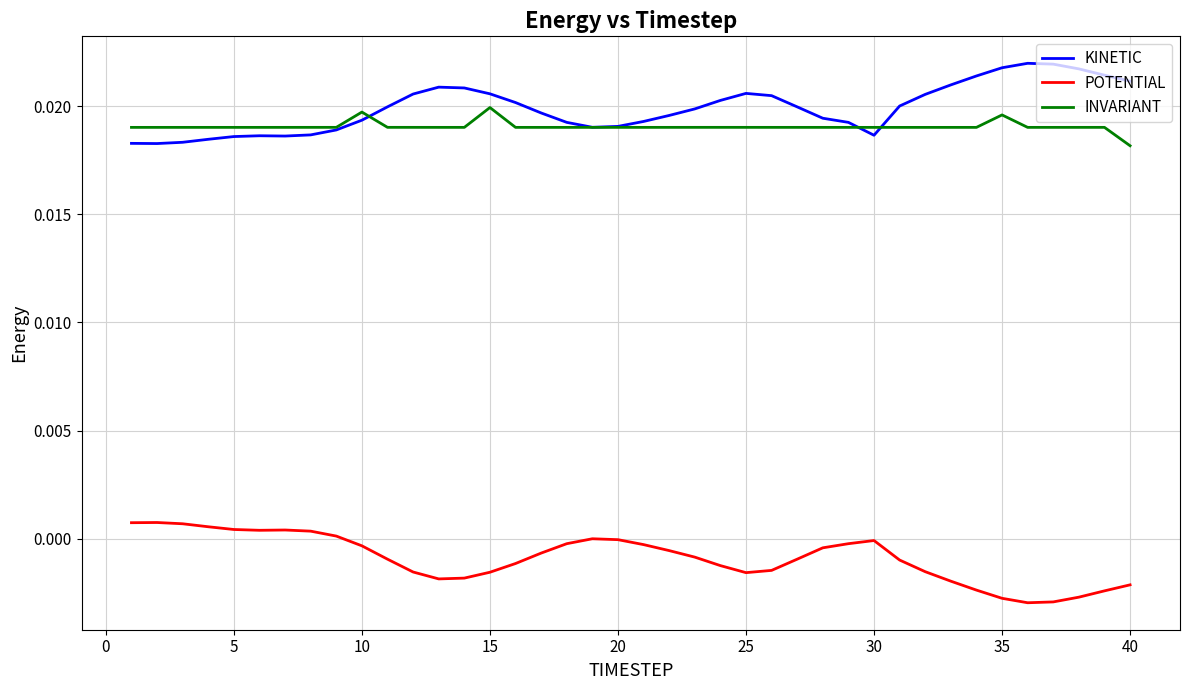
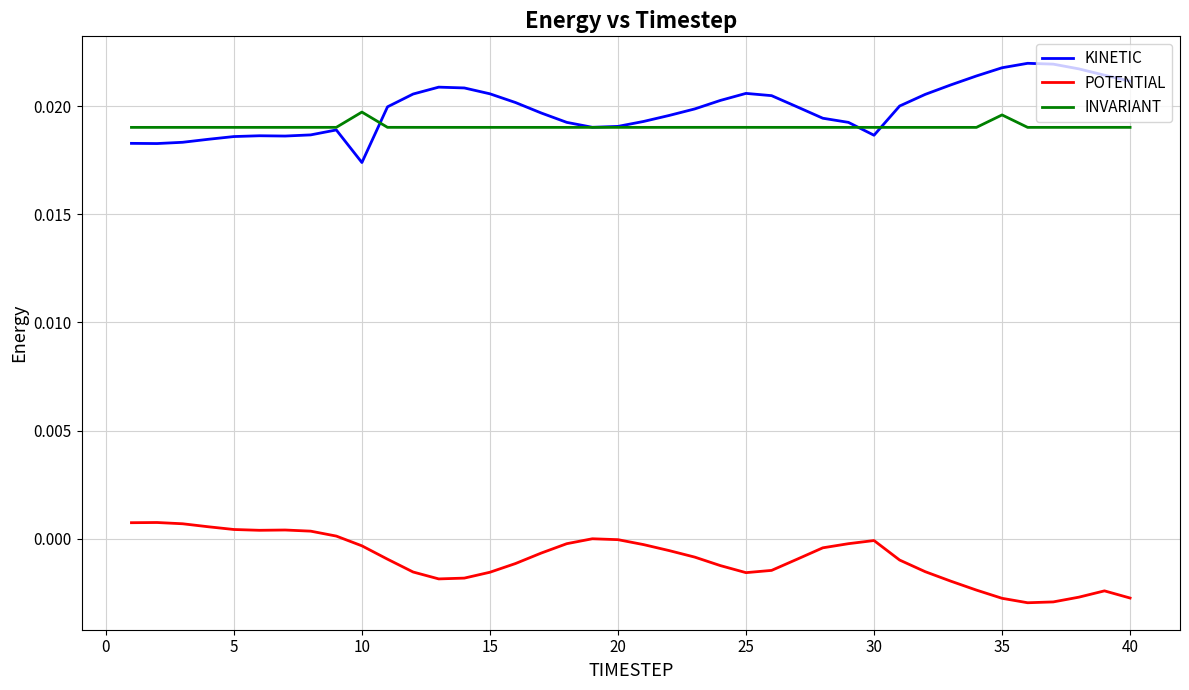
KINETIC, 10: 0.0193 -> 0.0174
INVARIANT, 15: 0.0199 -> 0.0190
POTENTIAL, 40: -0.0021 -> -0.0027
INVARIANT, 40: 0.0182 -> 0.0190
